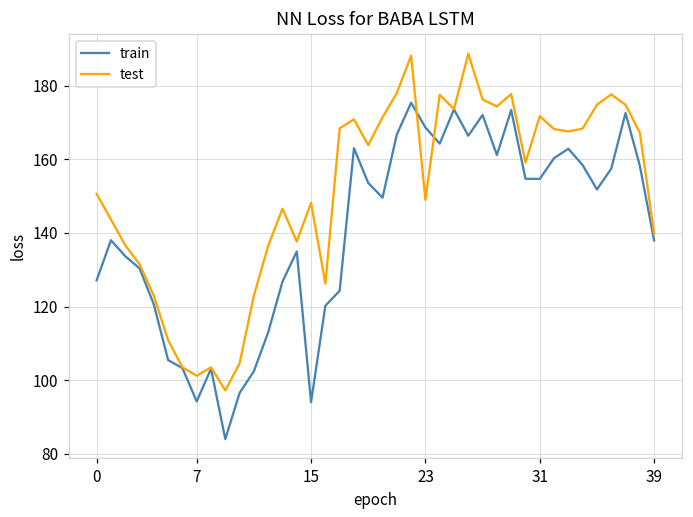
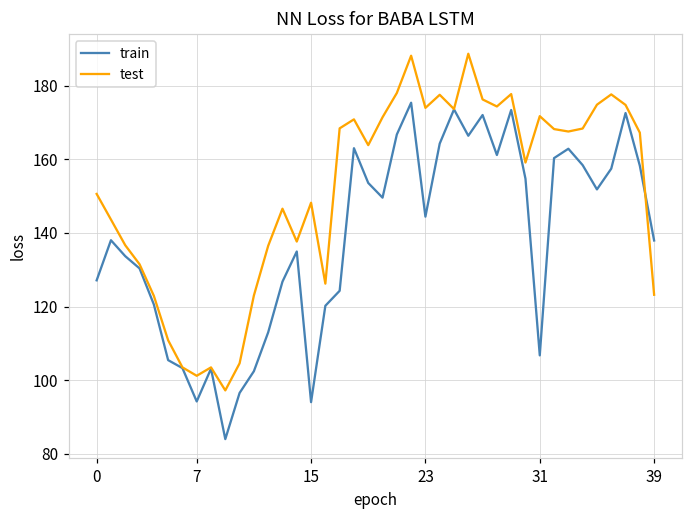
train, 23: 169 -> 144
test, 23: 149 -> 174
train, 31: 155 -> 107
test, 39: 140 -> 123
